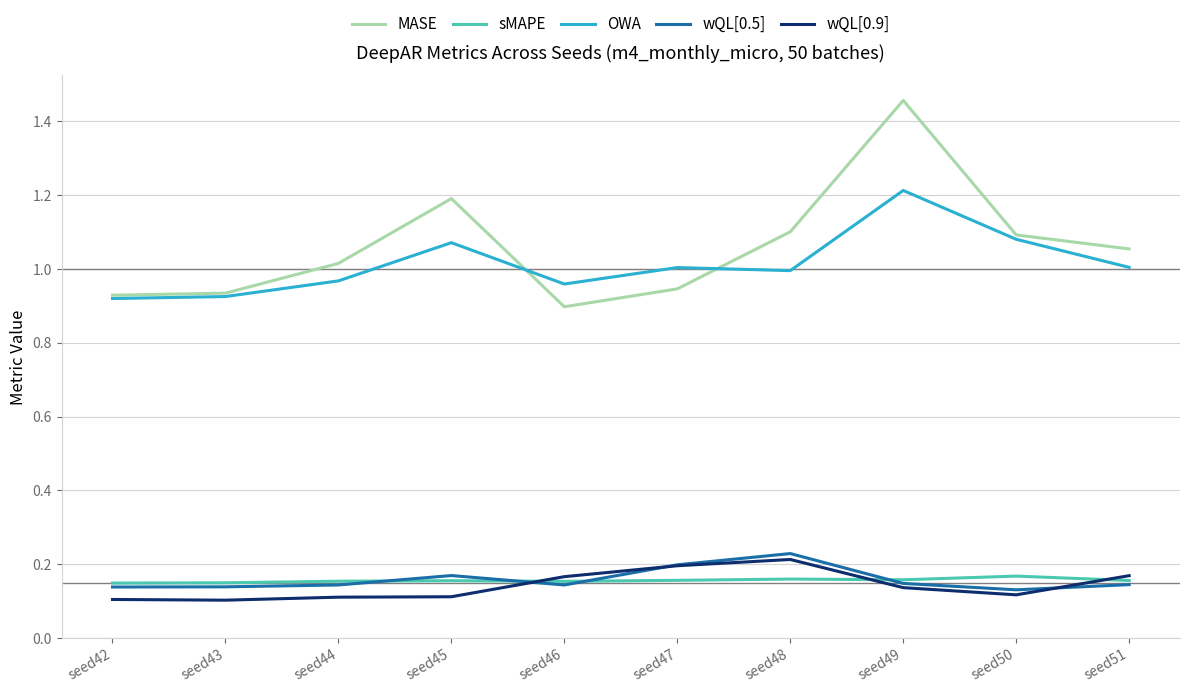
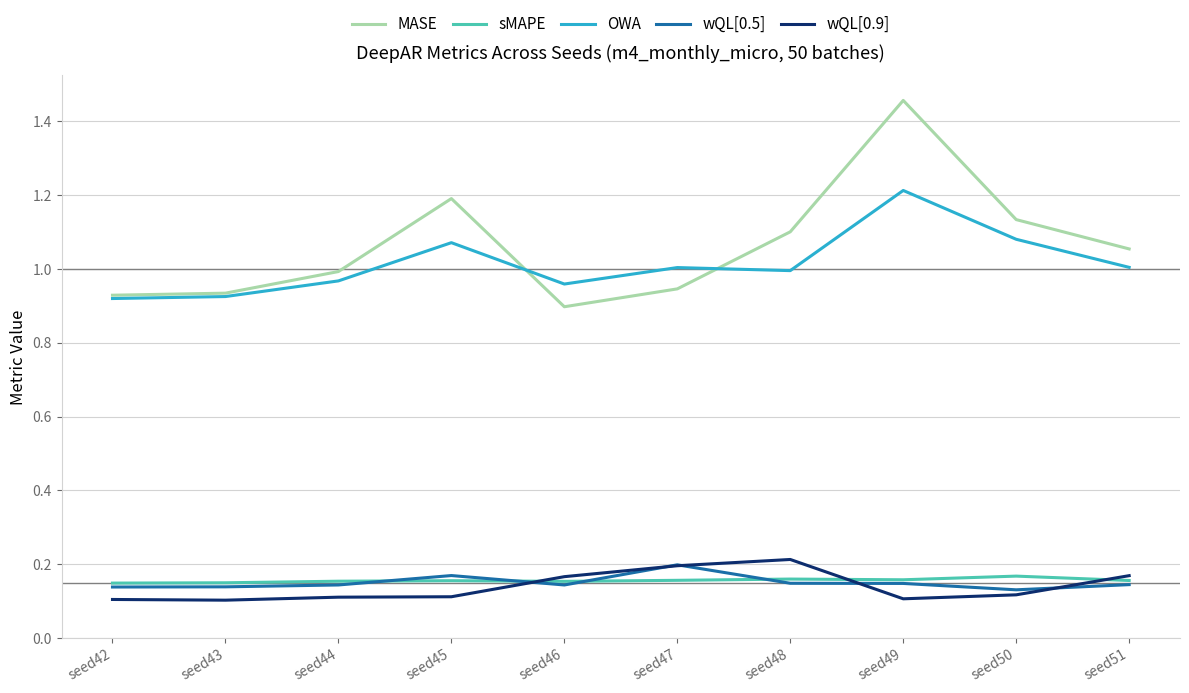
MASE, seed44: 1.02 -> 0.99
wQL[0.5], seed48: 0.23 -> 0.15
wQL[0.9], seed49: 0.14 -> 0.11
MASE, seed50: 1.09 -> 1.13
